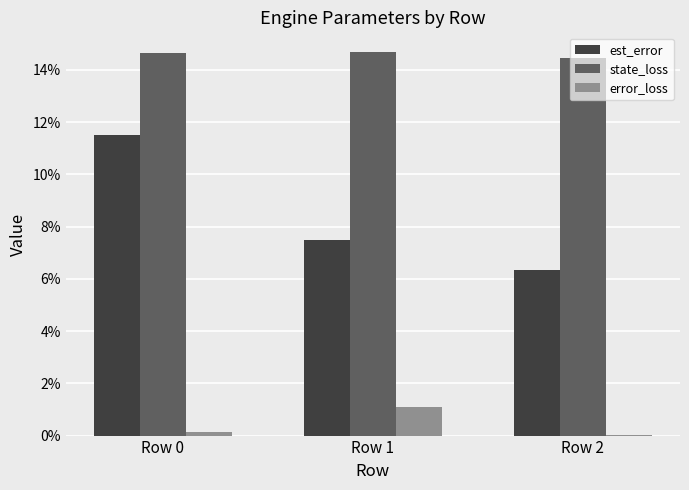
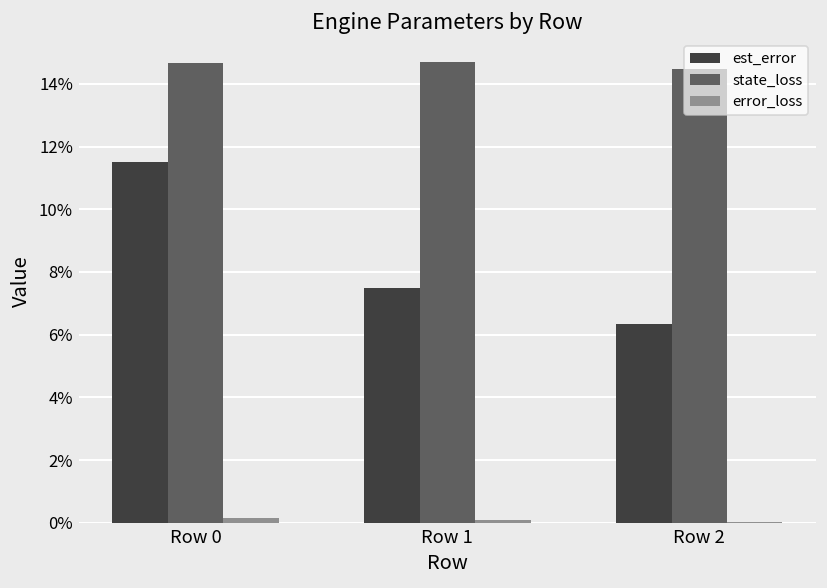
error_loss, Row 1: 1.1% -> 0.1%
